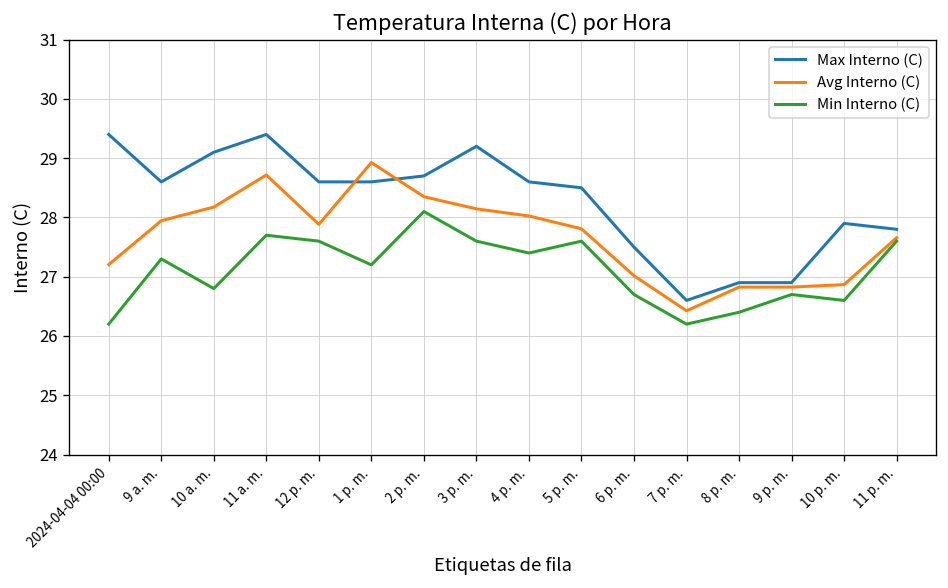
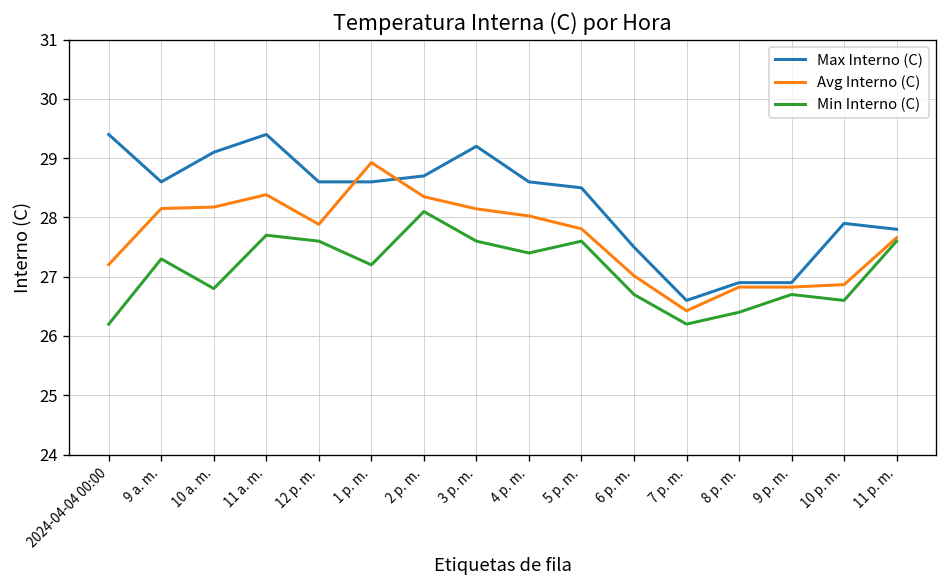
Avg Interno (C), 9 a. m.: 27.9 -> 28.2
Avg Interno (C), 11 a. m.: 28.7 -> 28.4
